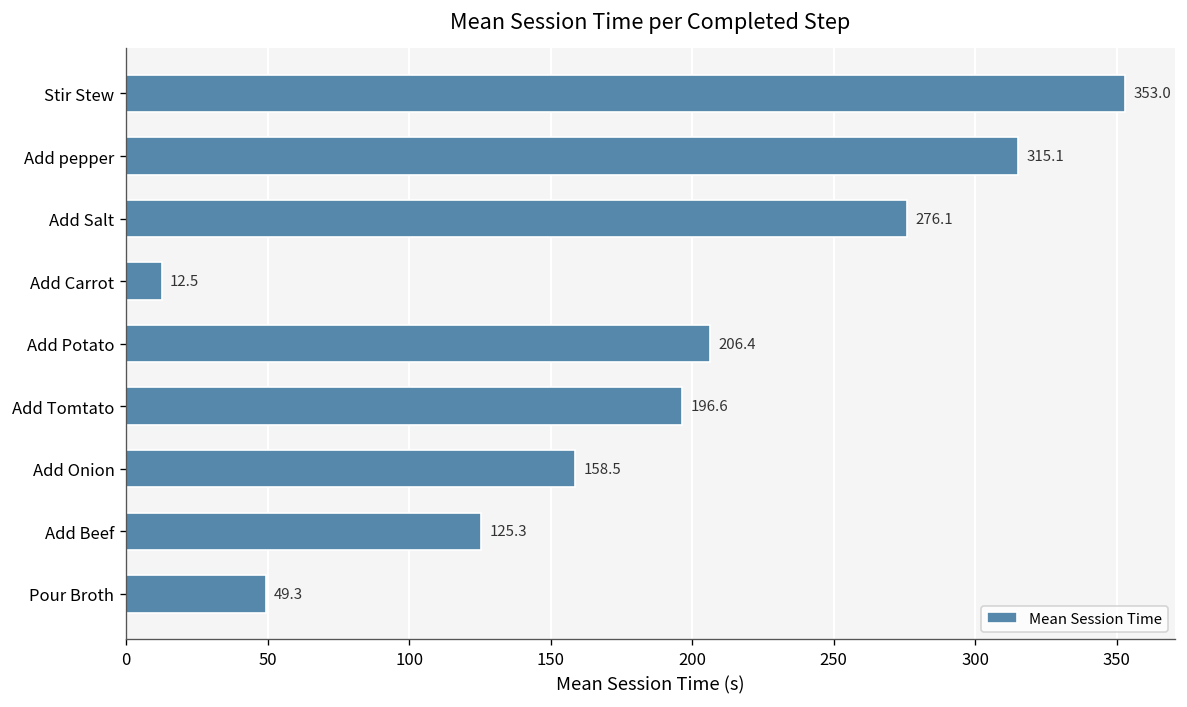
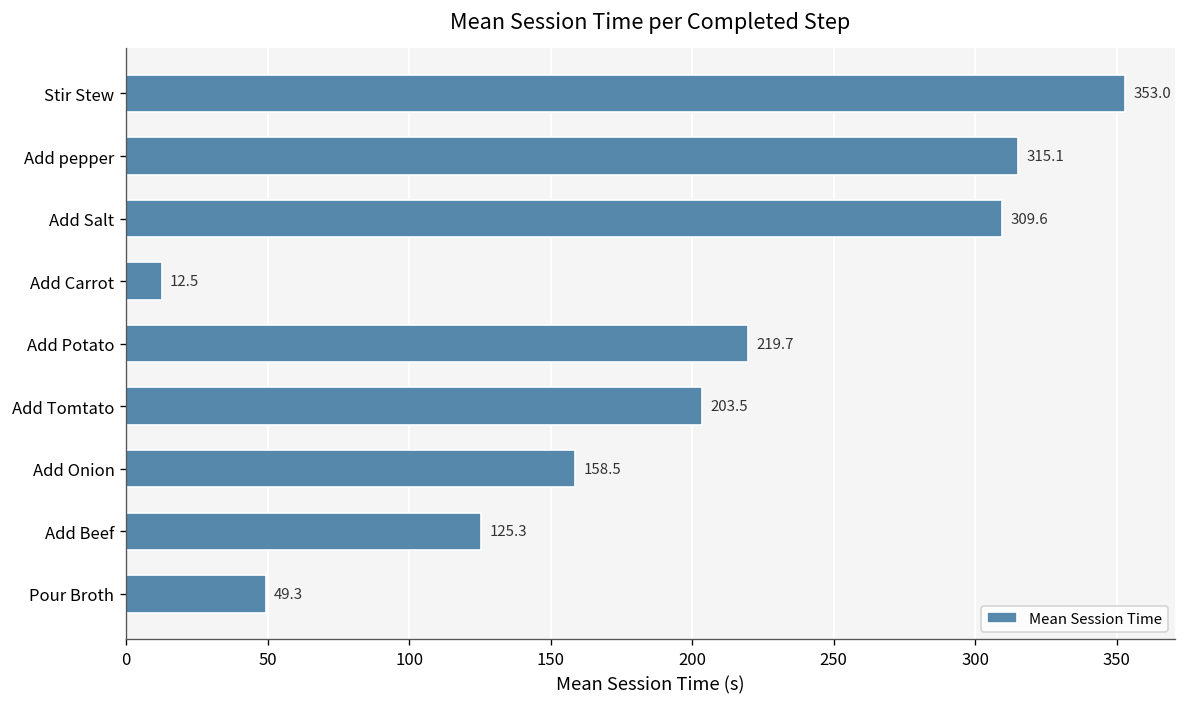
Add Salt: 276.1 -> 309.6
Add Potato: 206.4 -> 219.7
Add Tomtato: 196.6 -> 203.5
